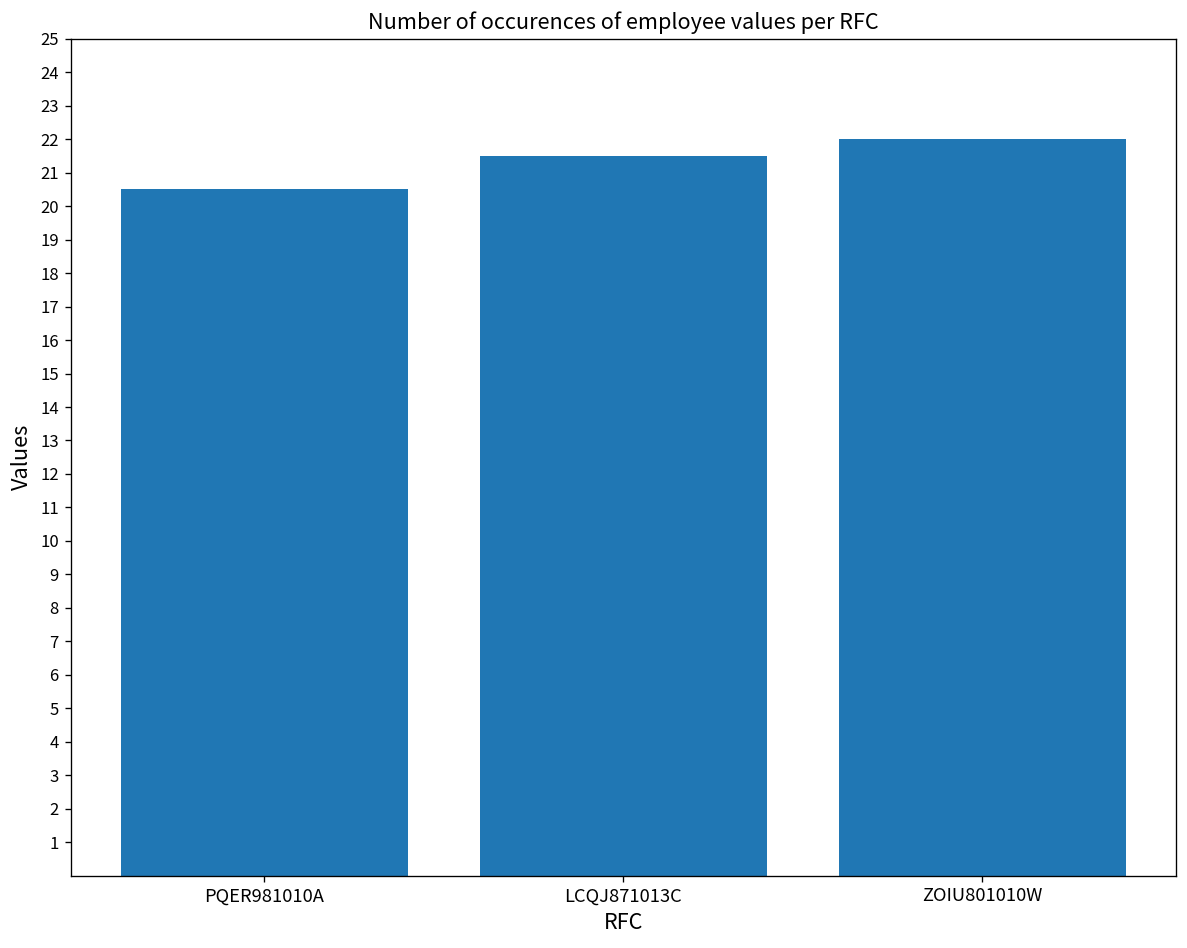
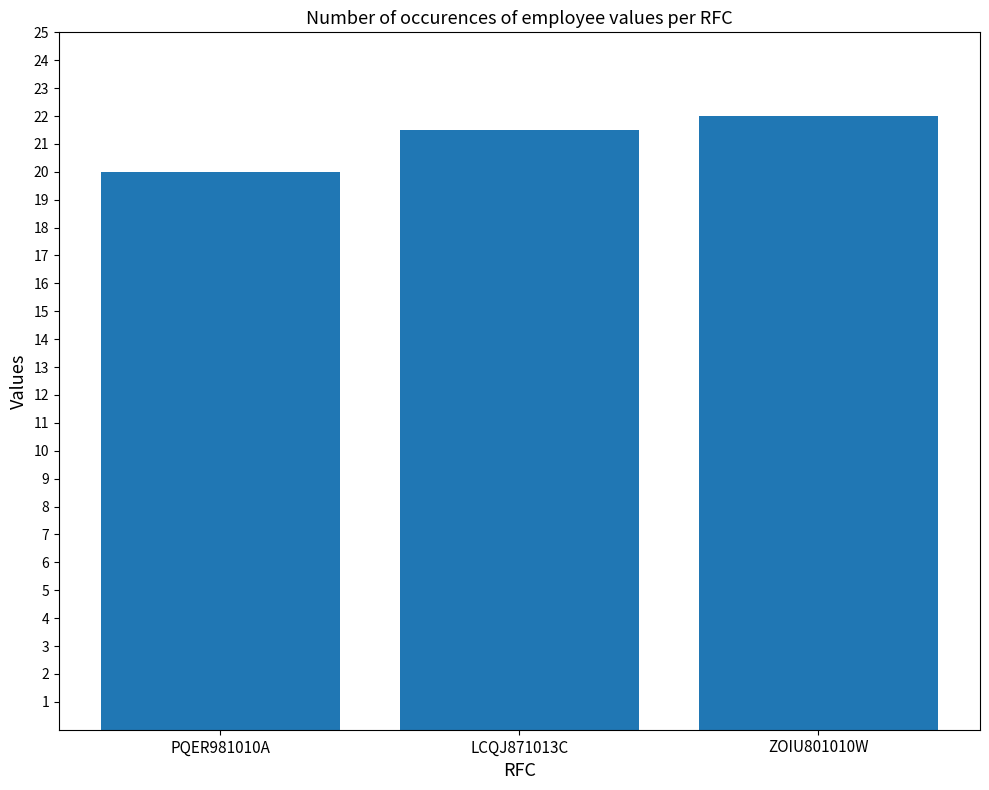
PQER981010A: 20.5 -> 20.0
